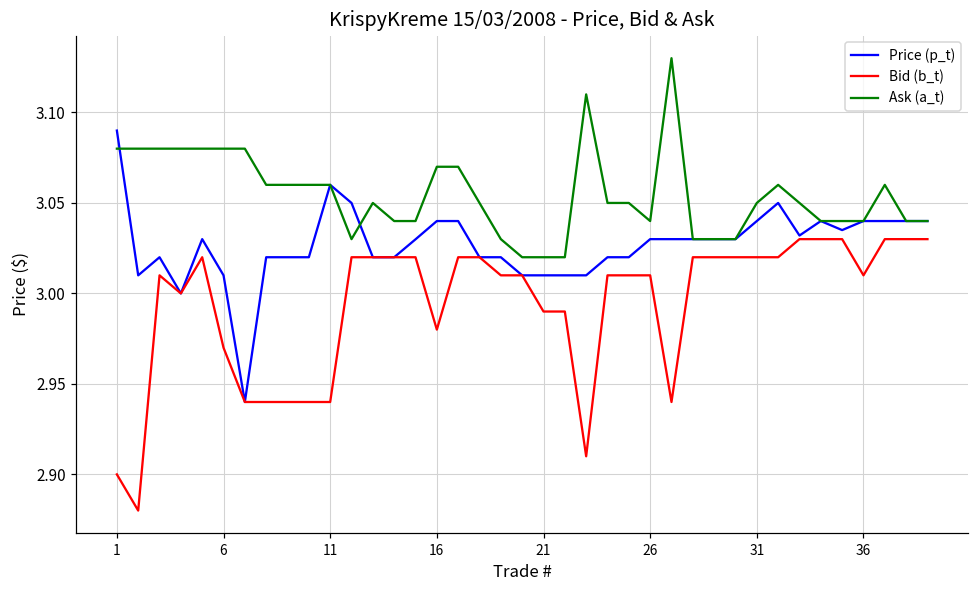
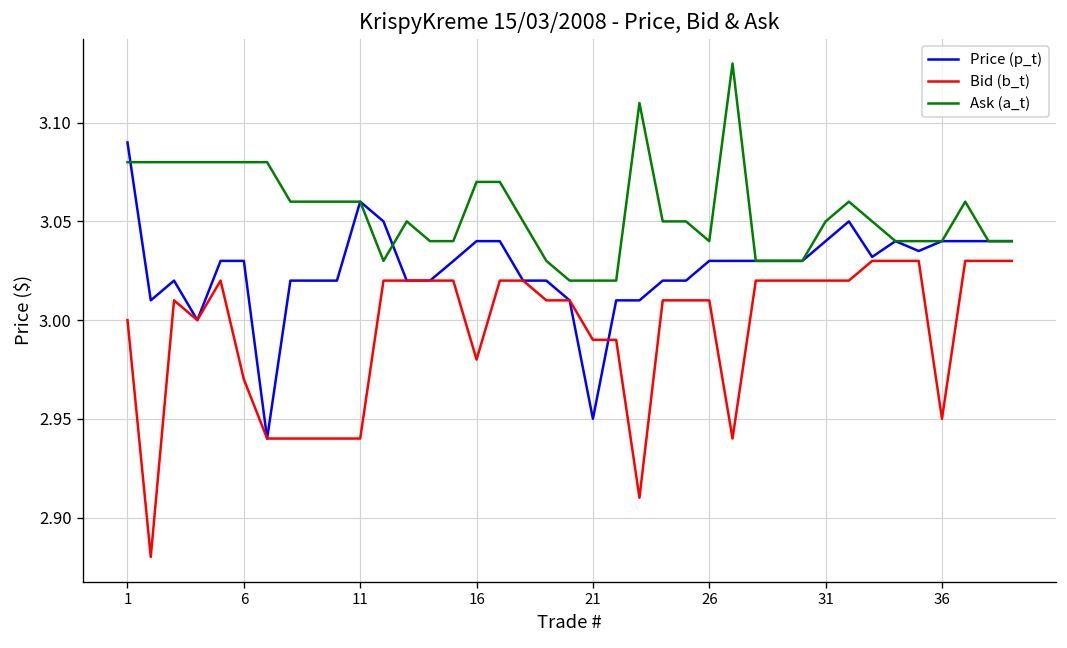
Bid (b_t), 1: 2.9 -> 3.0
Price (p_t), 6: 3.01 -> 3.03
Price (p_t), 21: 3.01 -> 2.95
Bid (b_t), 36: 3.01 -> 2.95
